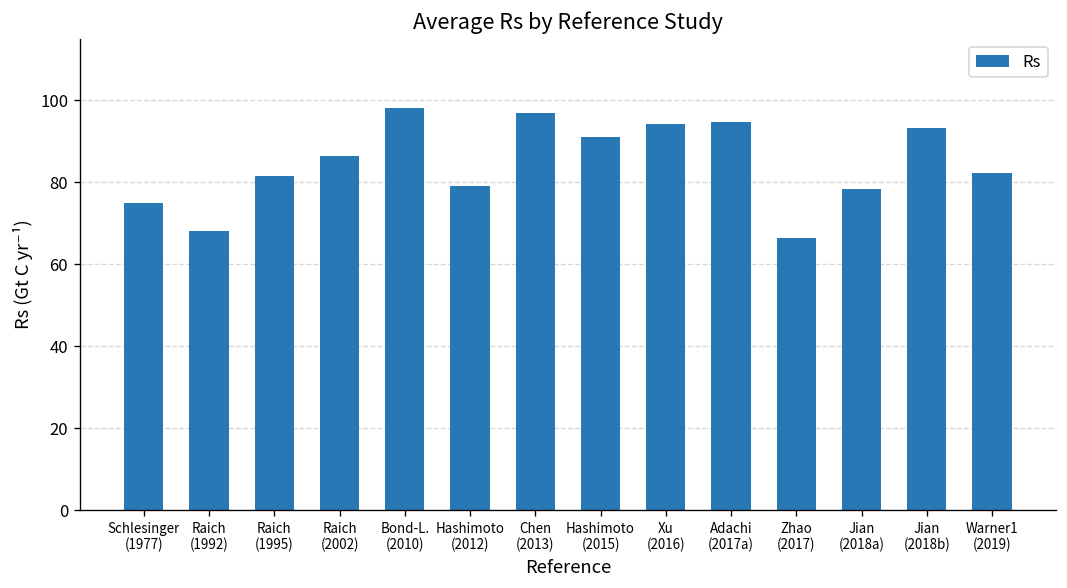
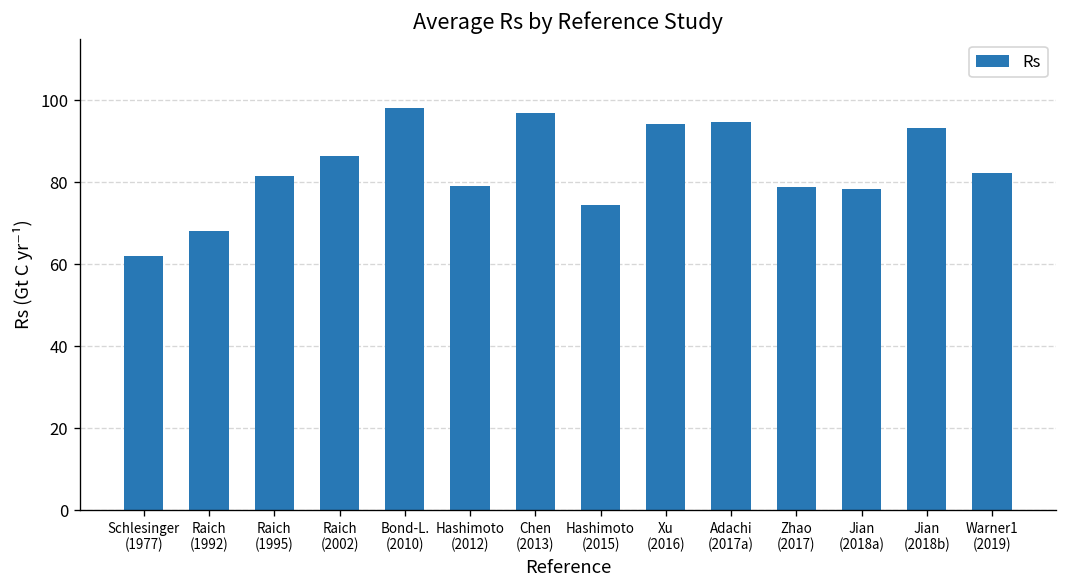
Schlesinger (1977): 75 -> 62
Hashimoto (2015): 91 -> 75
Zhao (2017): 66 -> 79
